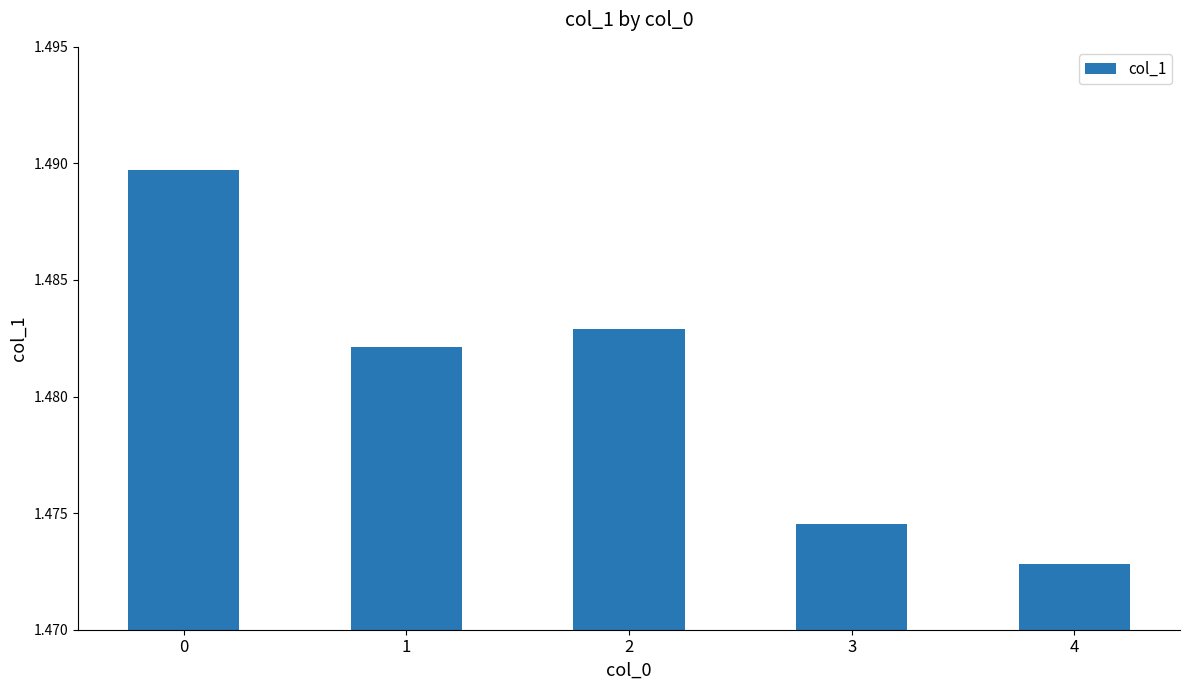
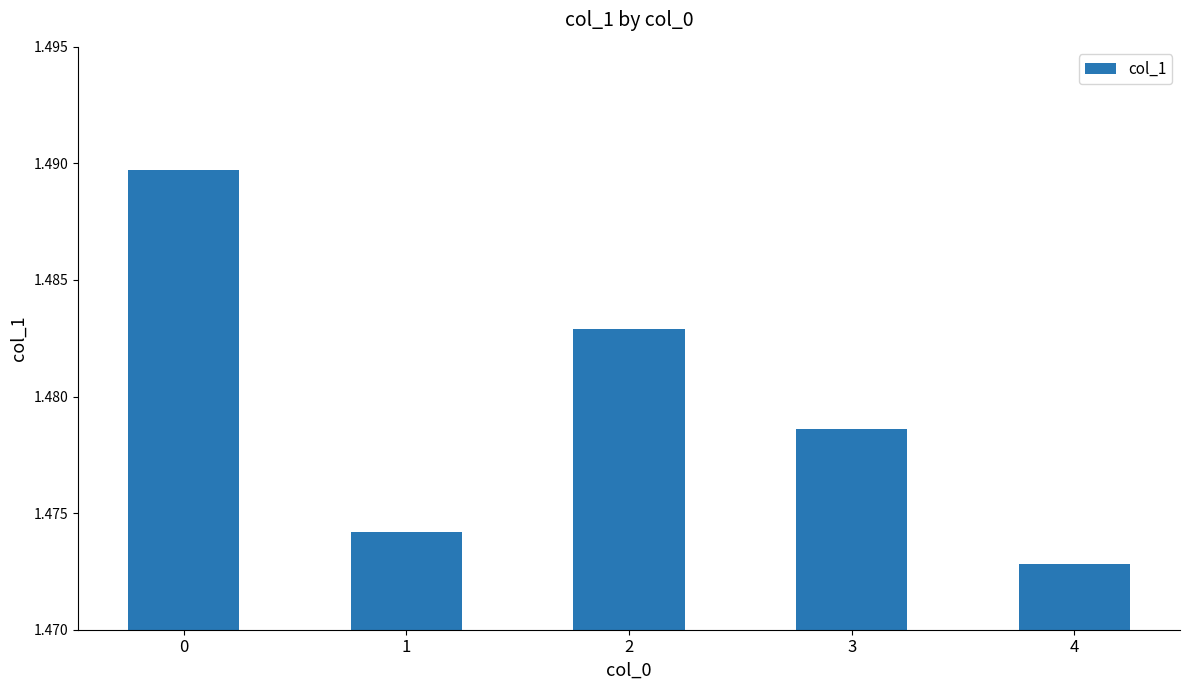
1: 1.4821 -> 1.4742
3: 1.4745 -> 1.4786
